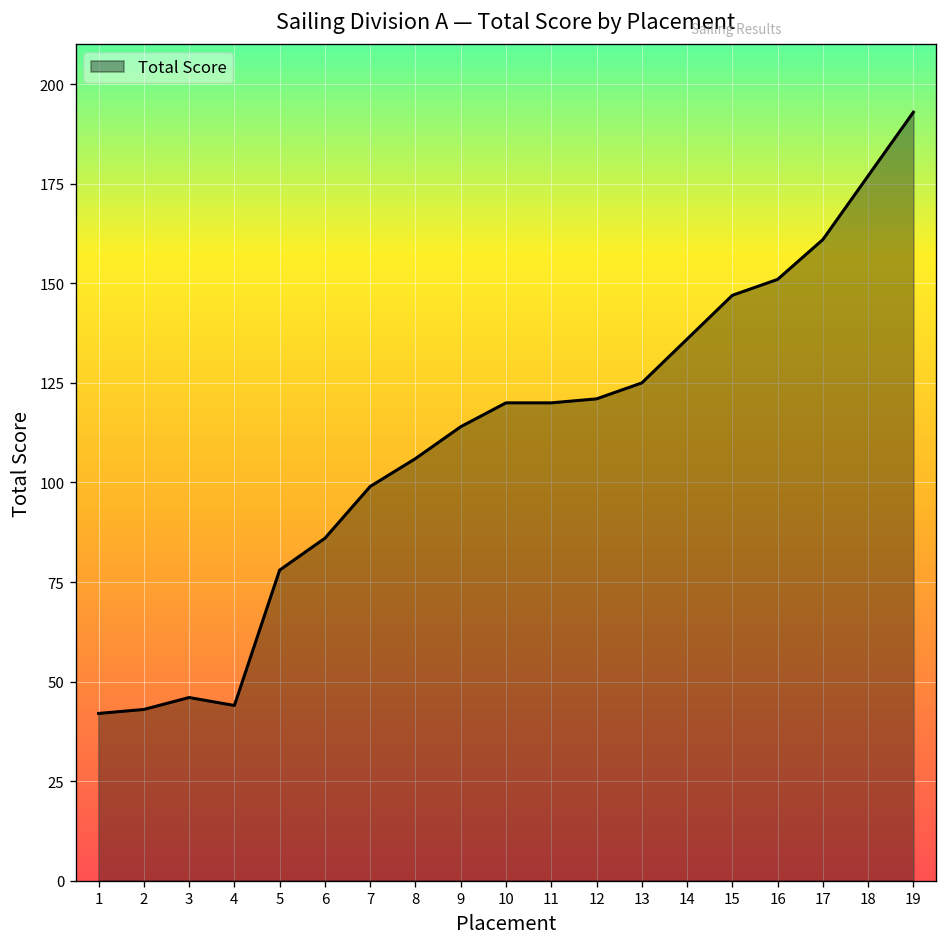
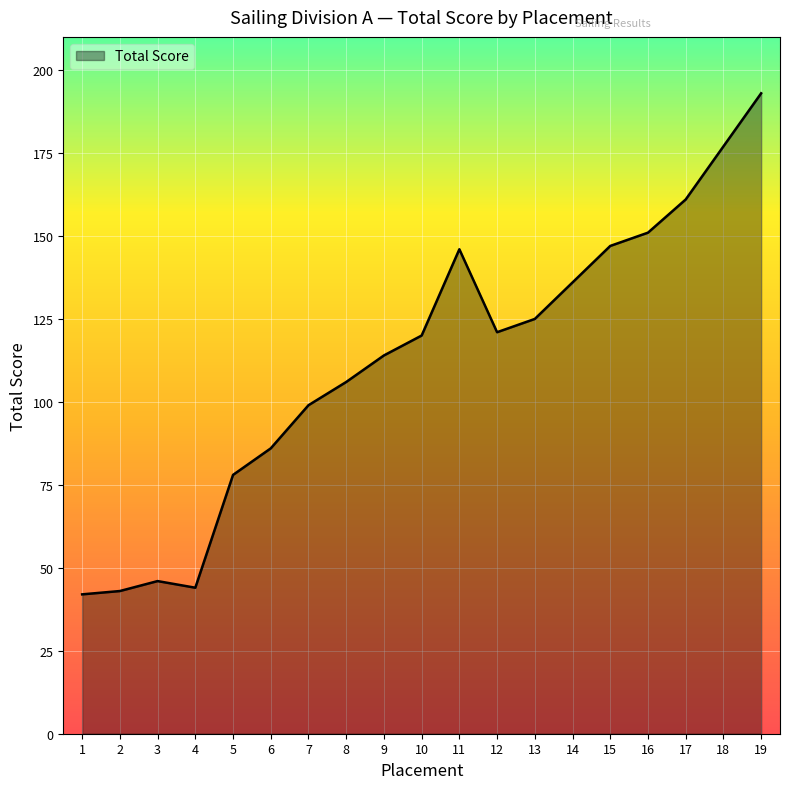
11: 120 -> 146
